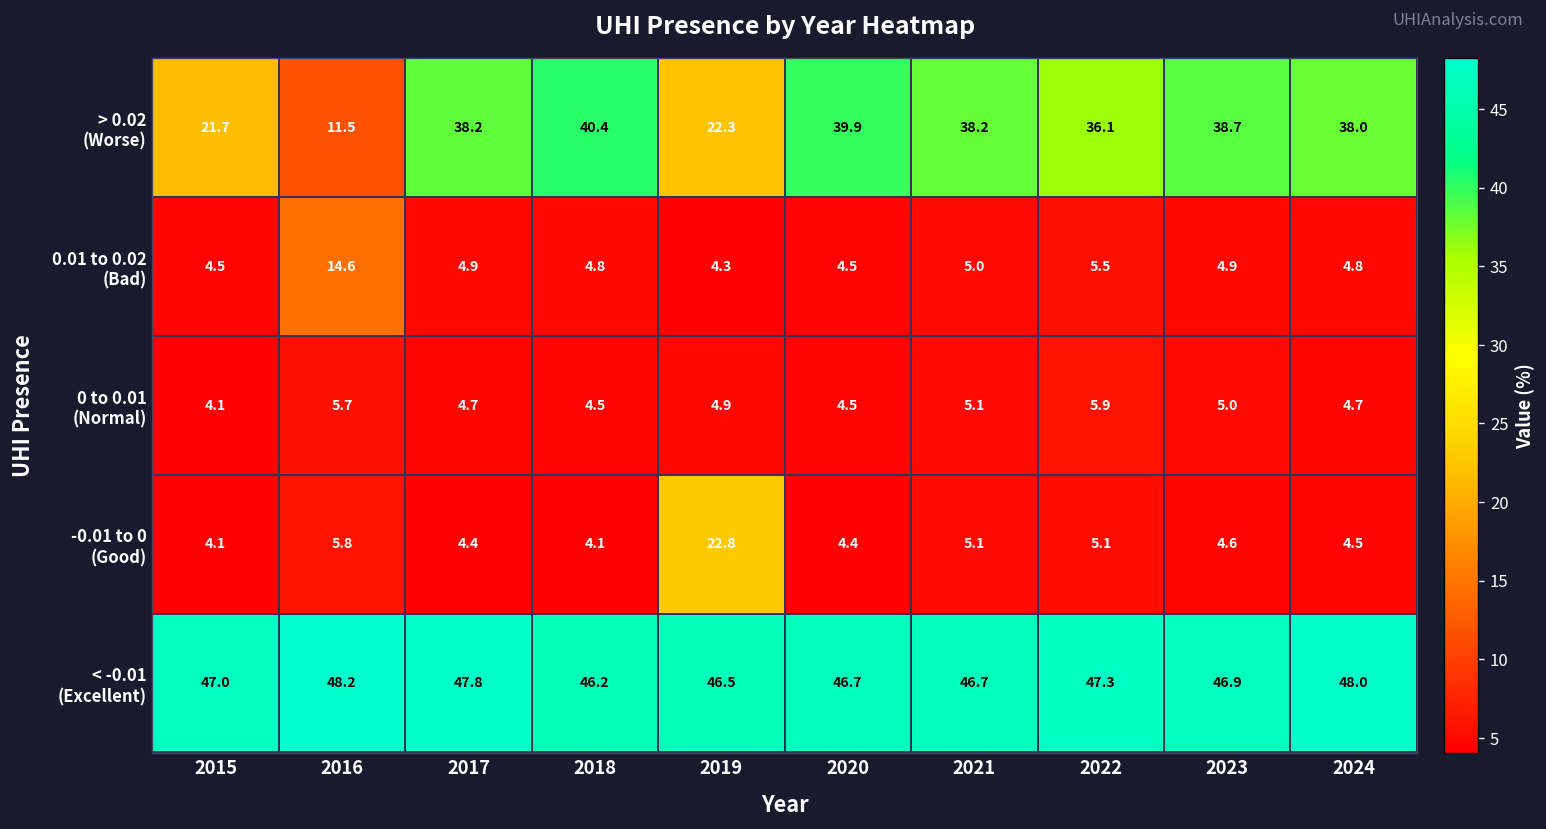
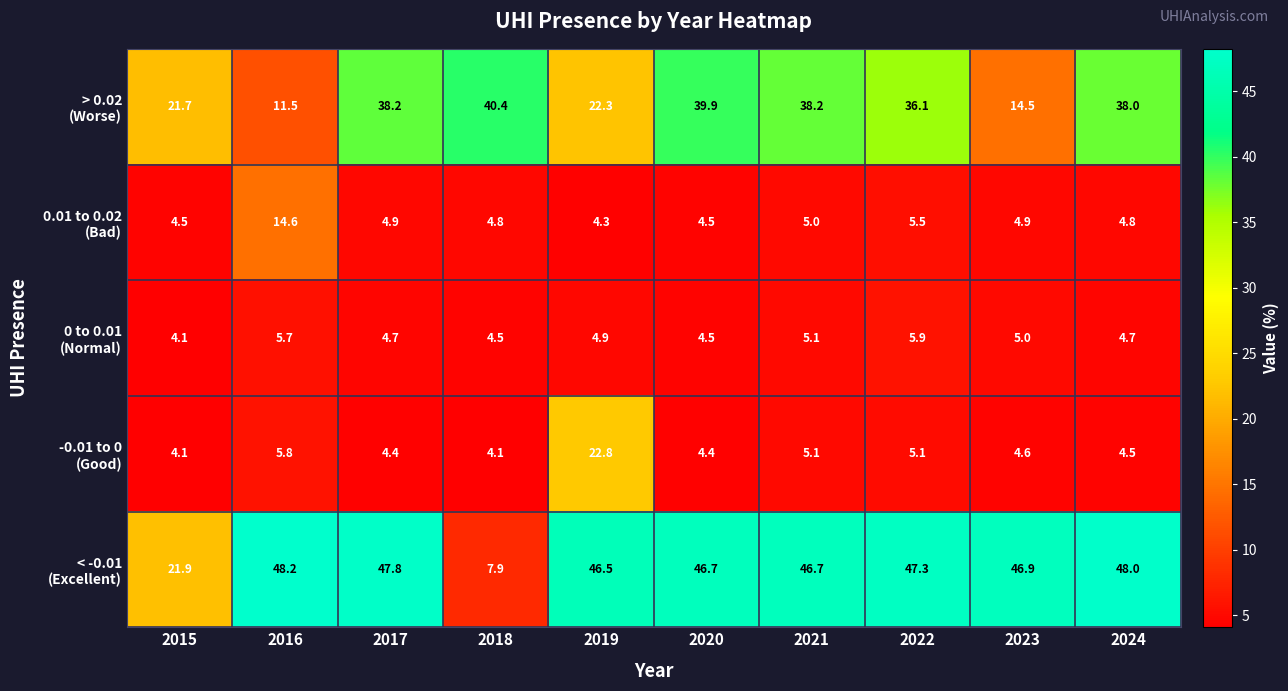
> 0.02 (Worse), 2023: 38.7 -> 14.5
< -0.01 (Excellent), 2015: 47.0 -> 21.9
< -0.01 (Excellent), 2018: 46.2 -> 7.9
